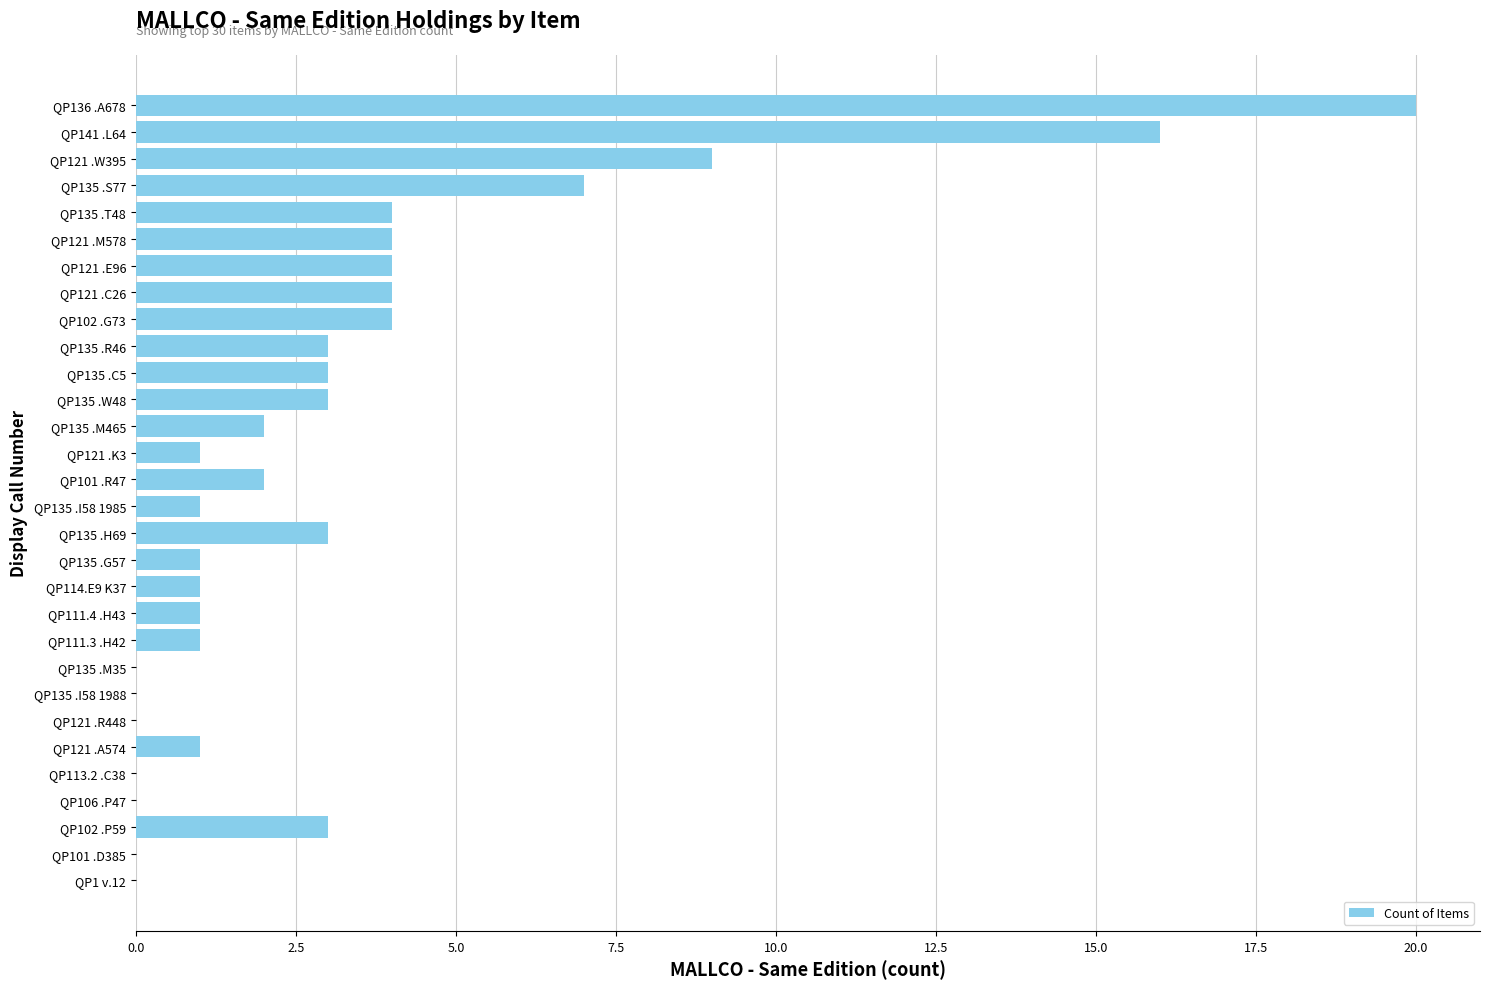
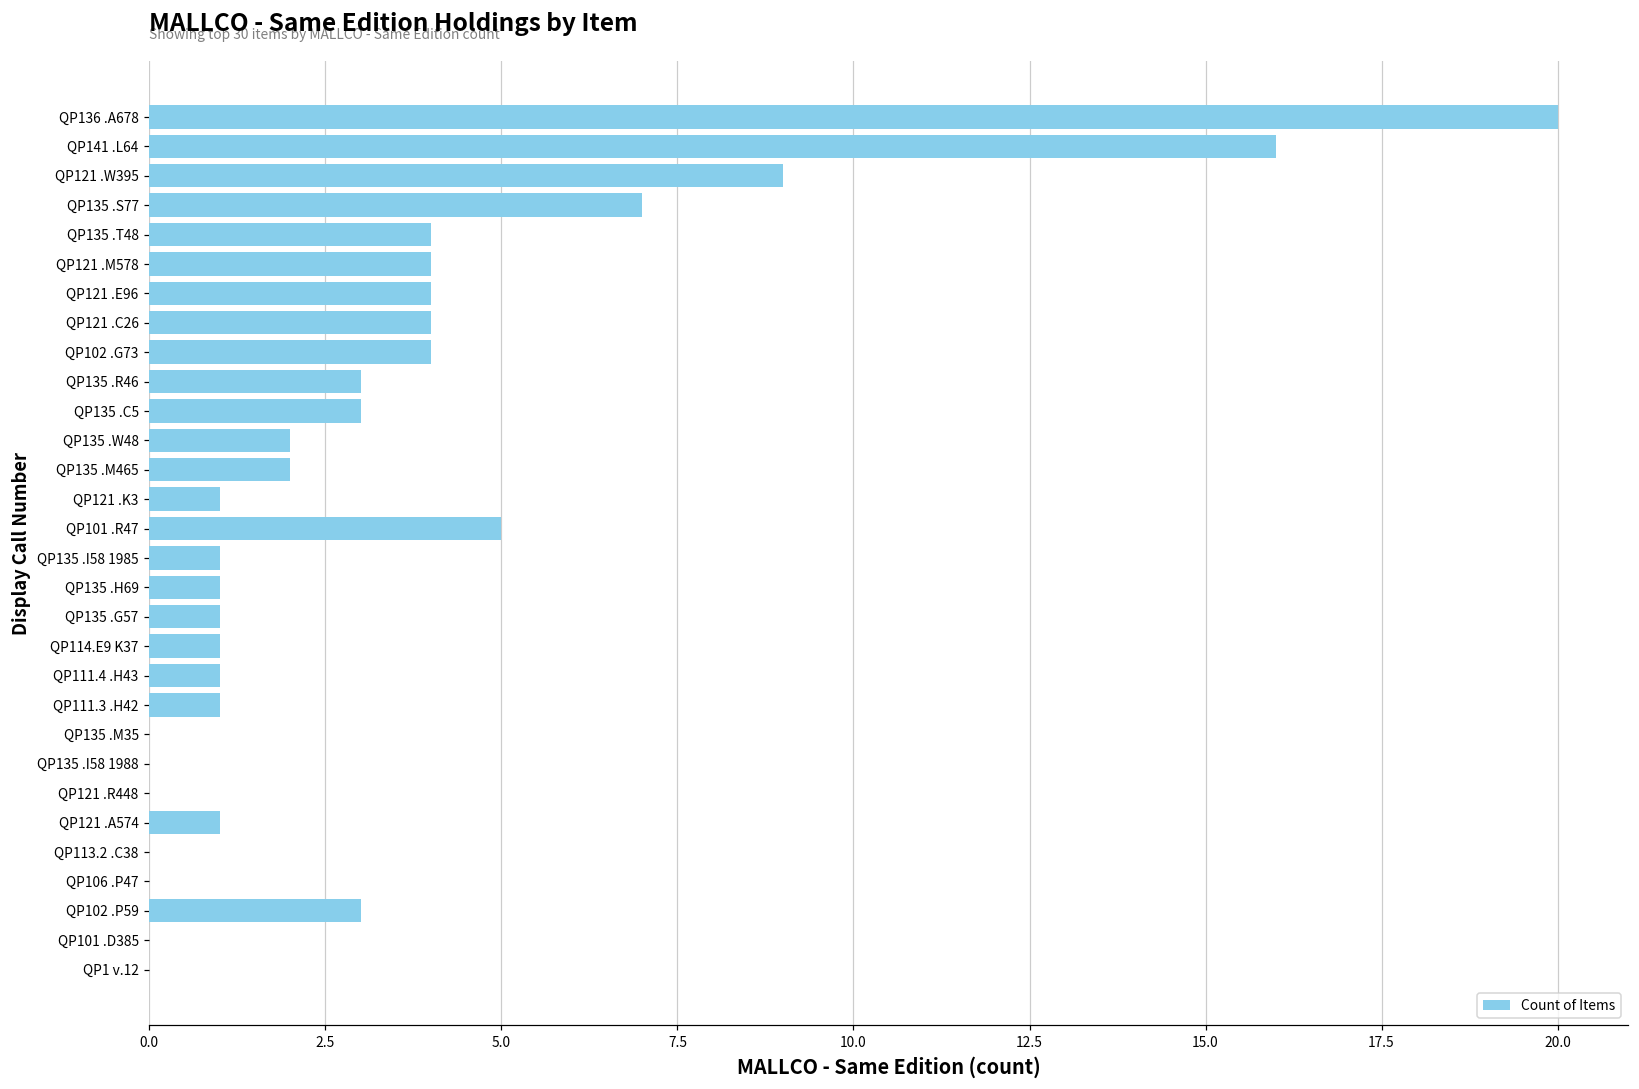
QP135 .W48: 3 -> 2
QP101 .R47: 2 -> 5
QP135 .H69: 3 -> 1
